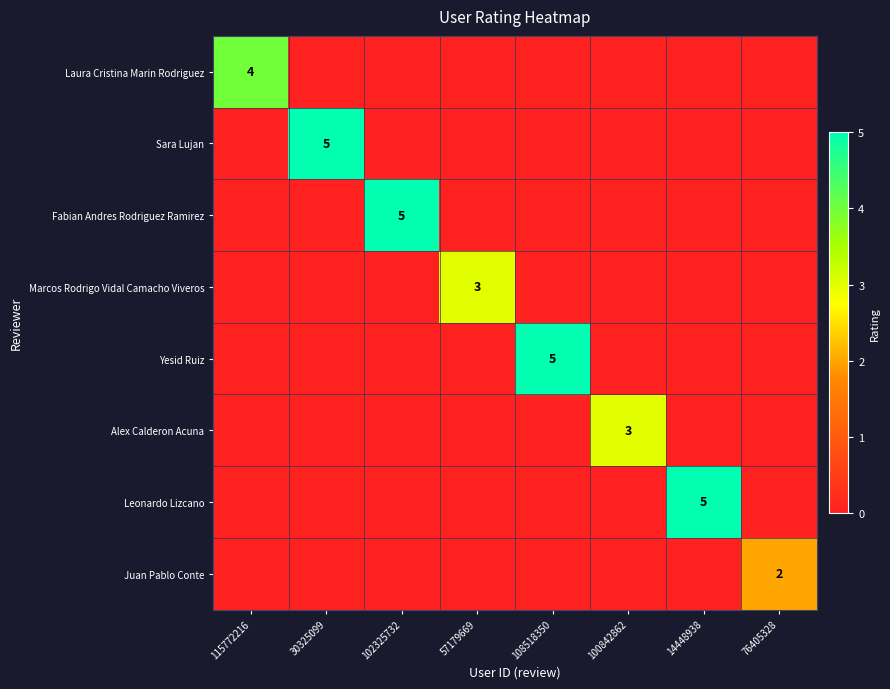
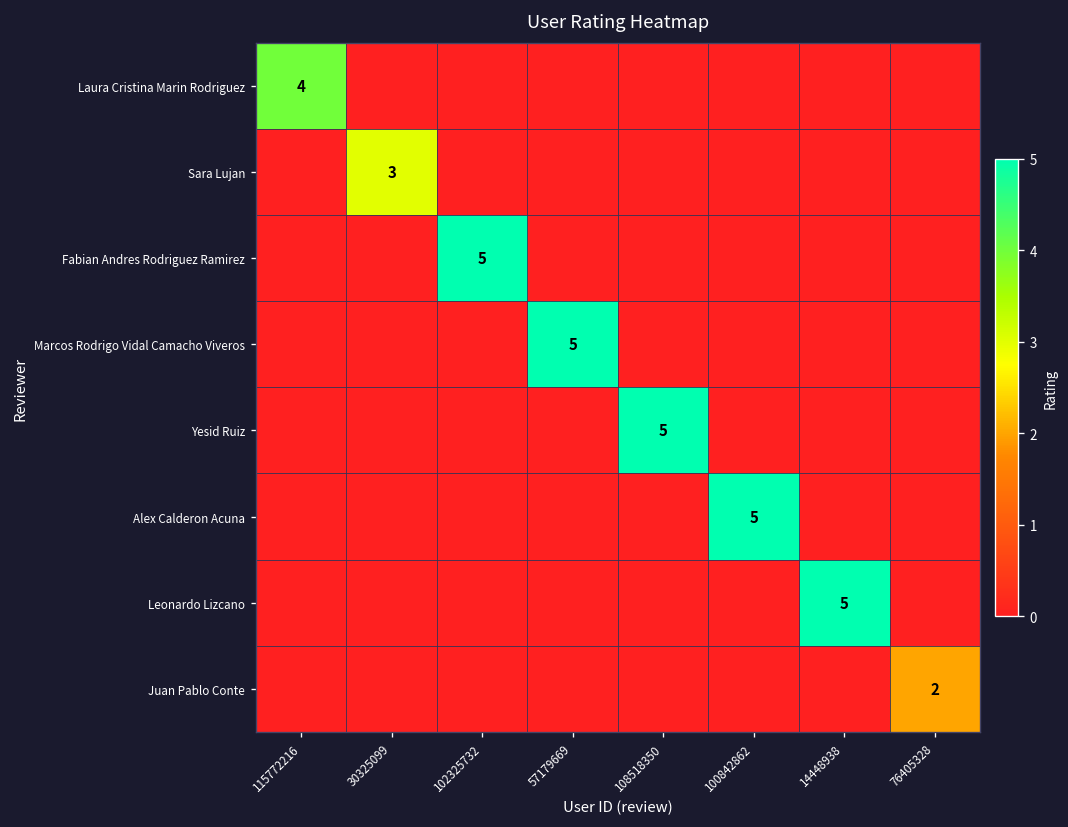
Sara Lujan, 30325099: 5 -> 3
Marcos Rodrigo Vidal Camacho Viveros, 57179669: 3 -> 5
Alex Calderon Acuna, 100842862: 3 -> 5
